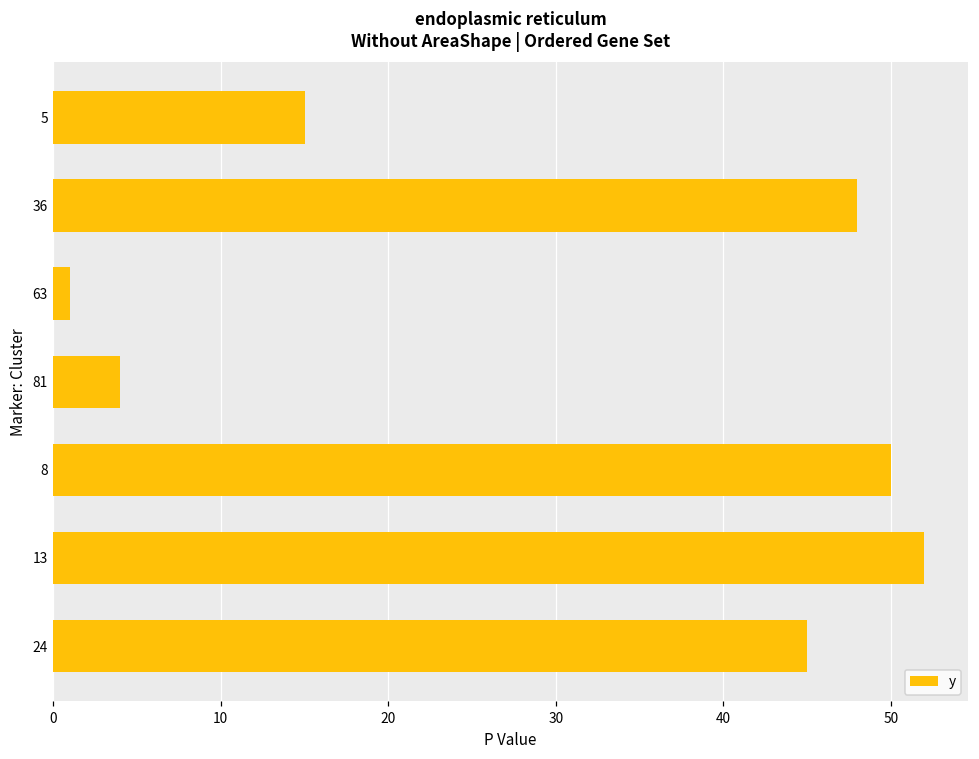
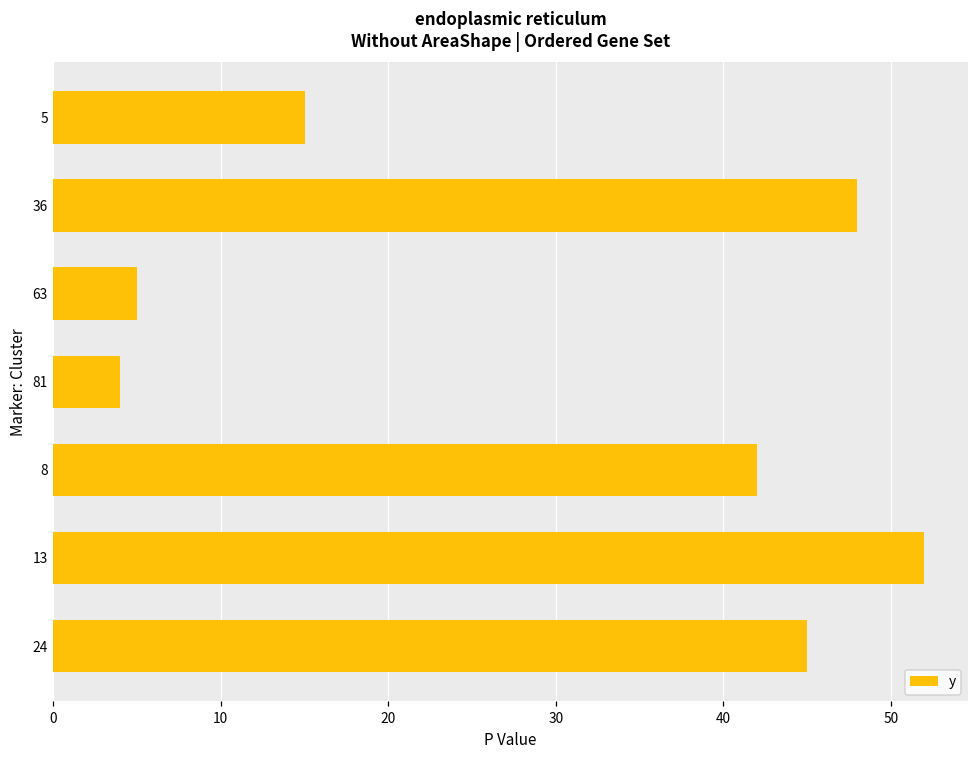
63: 1 -> 5
8: 50 -> 42
